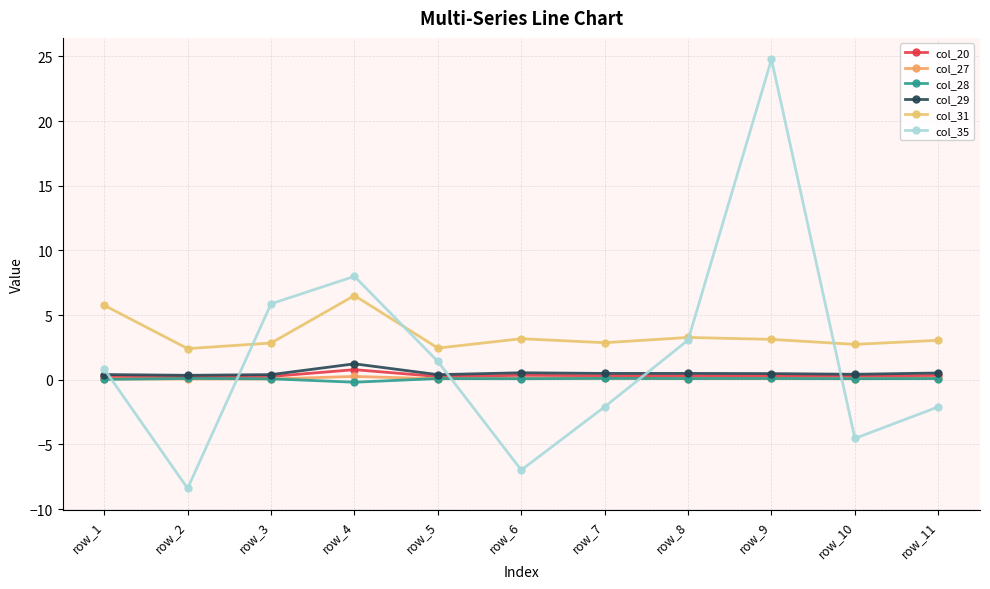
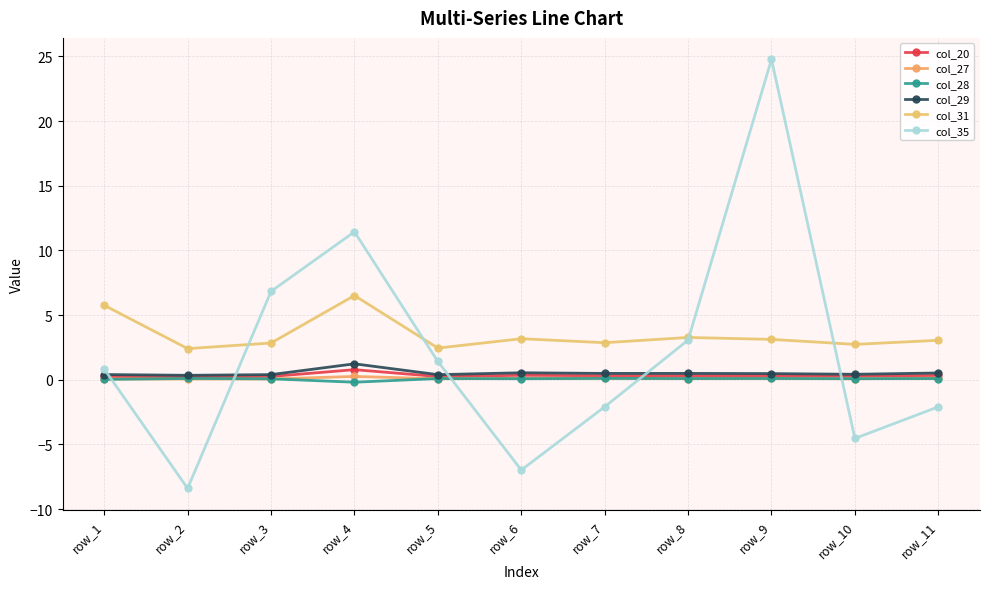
col_35, row_3: 5.9 -> 6.8
col_35, row_4: 8.0 -> 11.4
